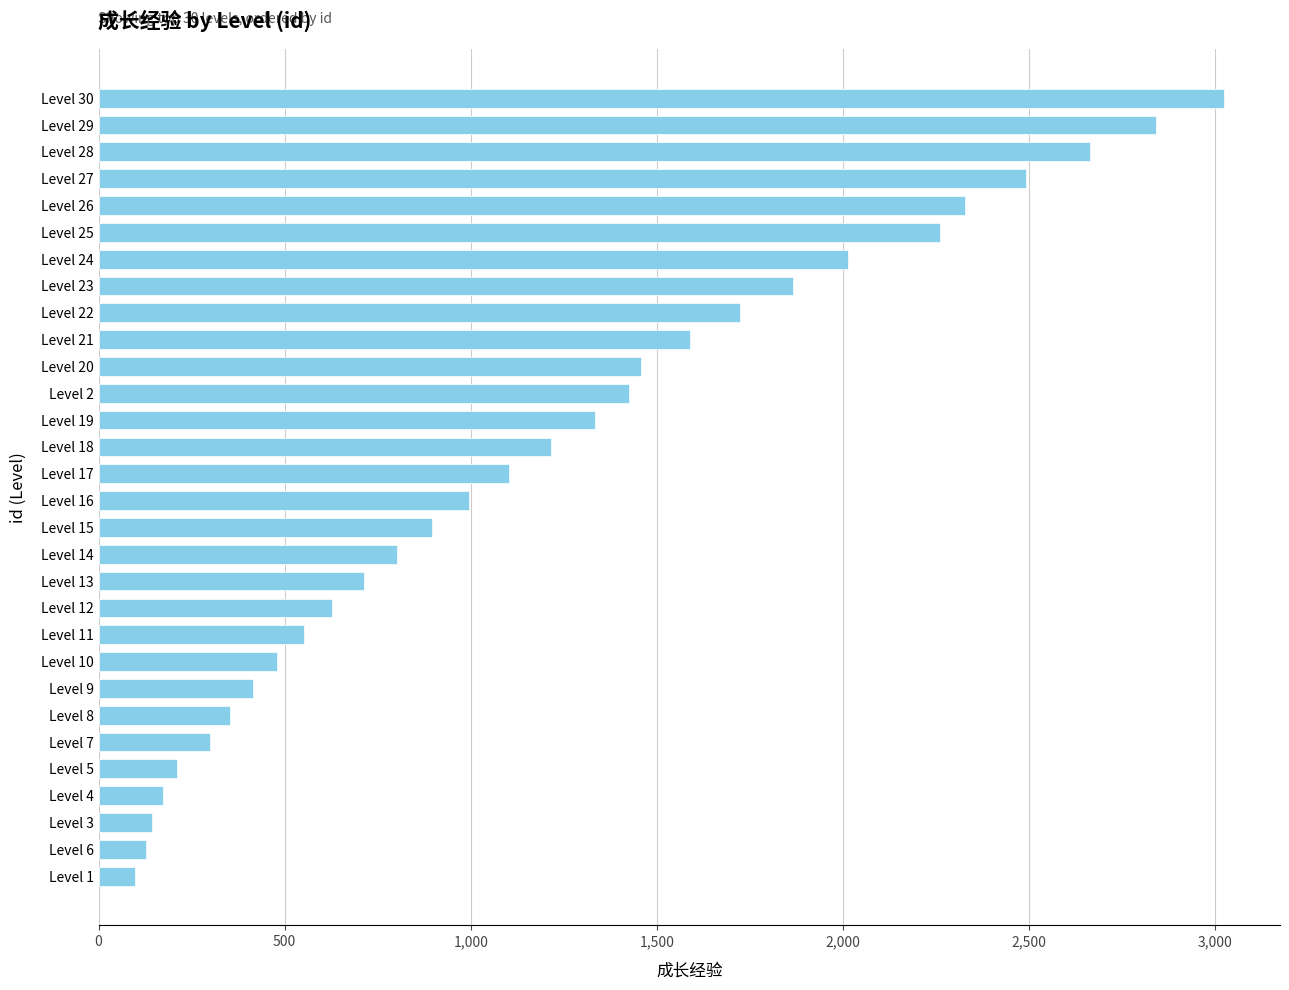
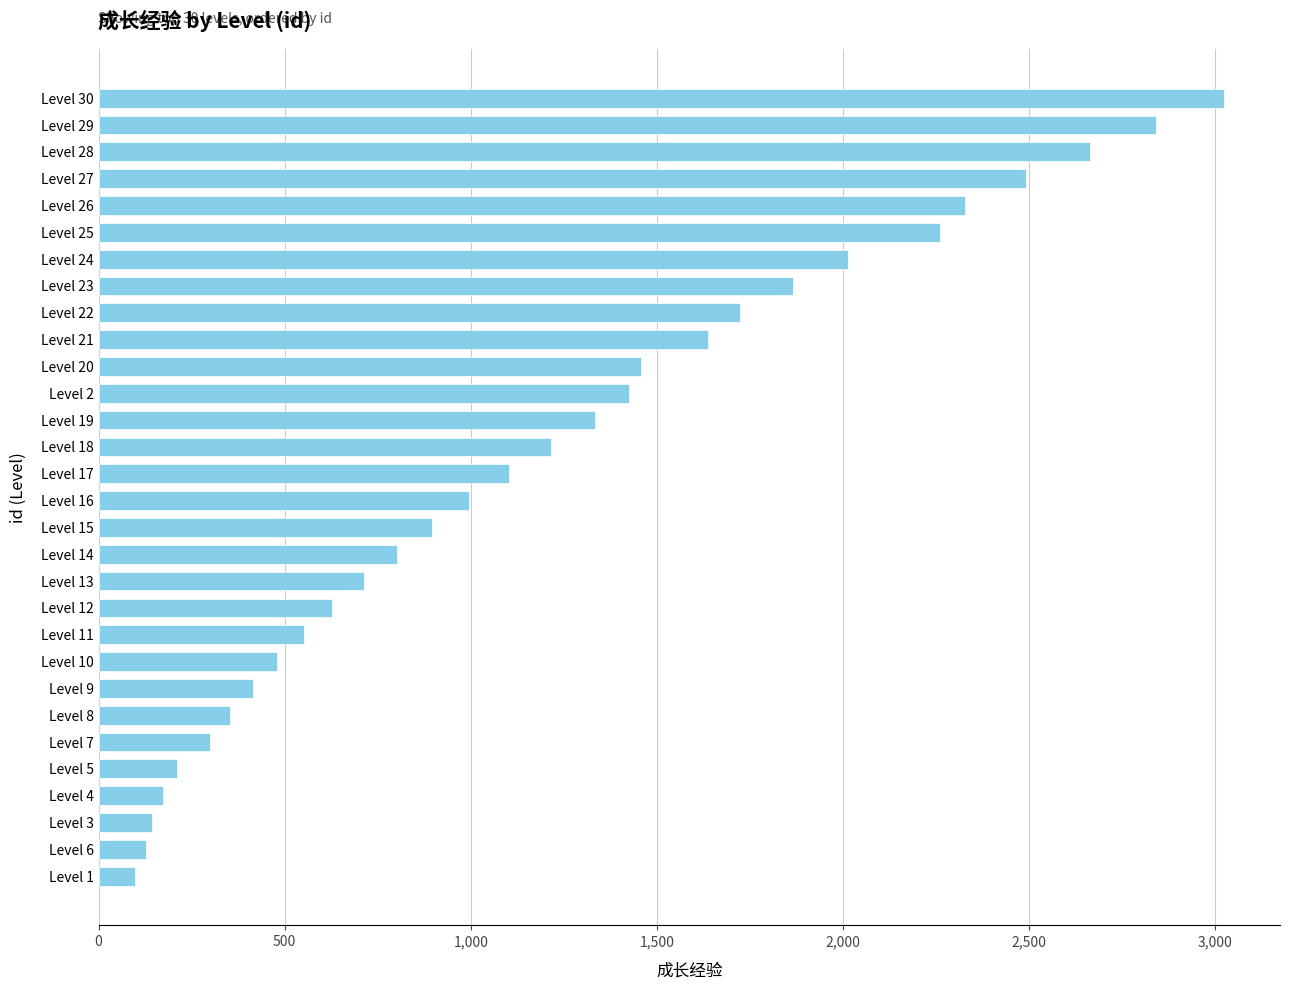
Level 21: 1,590 -> 1,640
